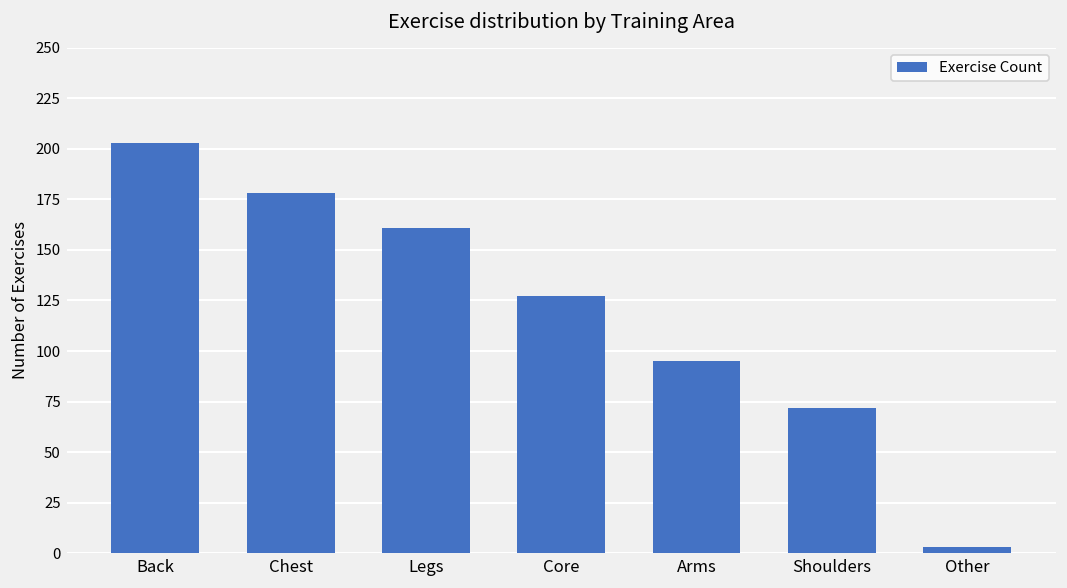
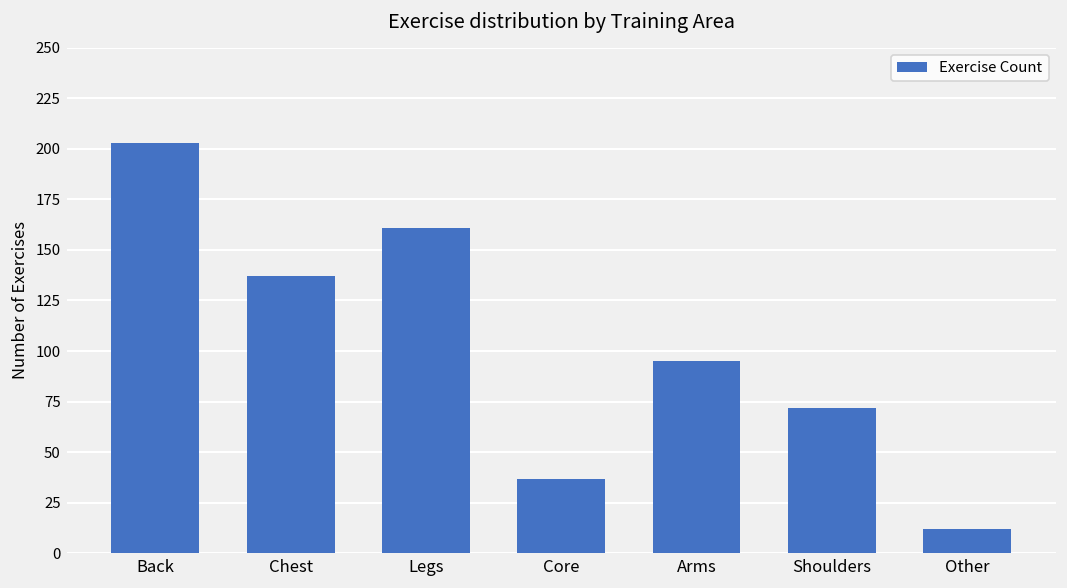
Chest: 178 -> 137
Core: 127 -> 37
Other: 3 -> 12
